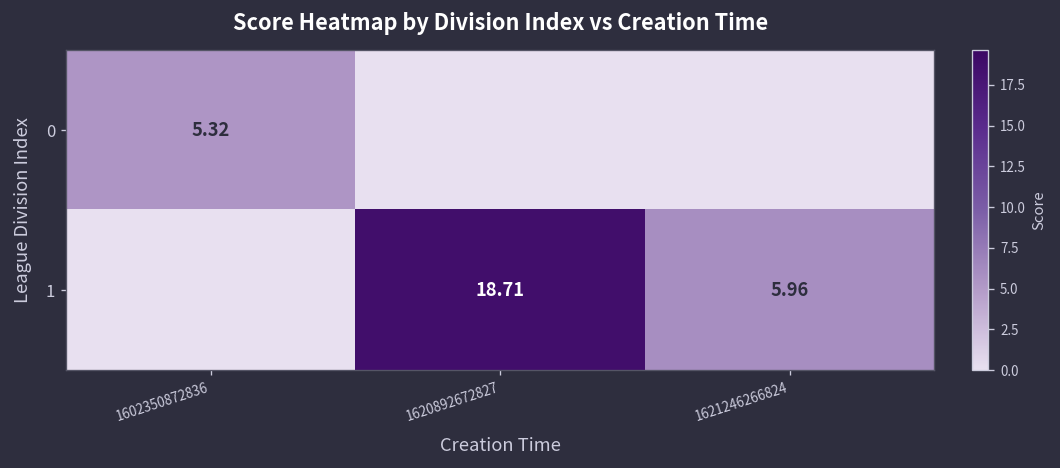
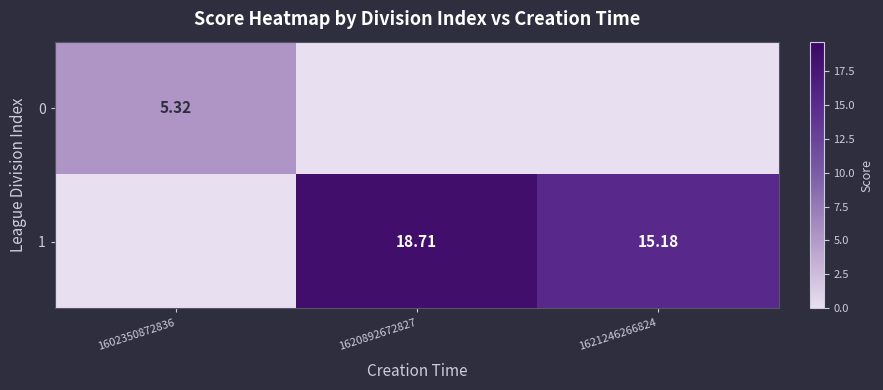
1, 1621246266824: 5.96 -> 15.18
